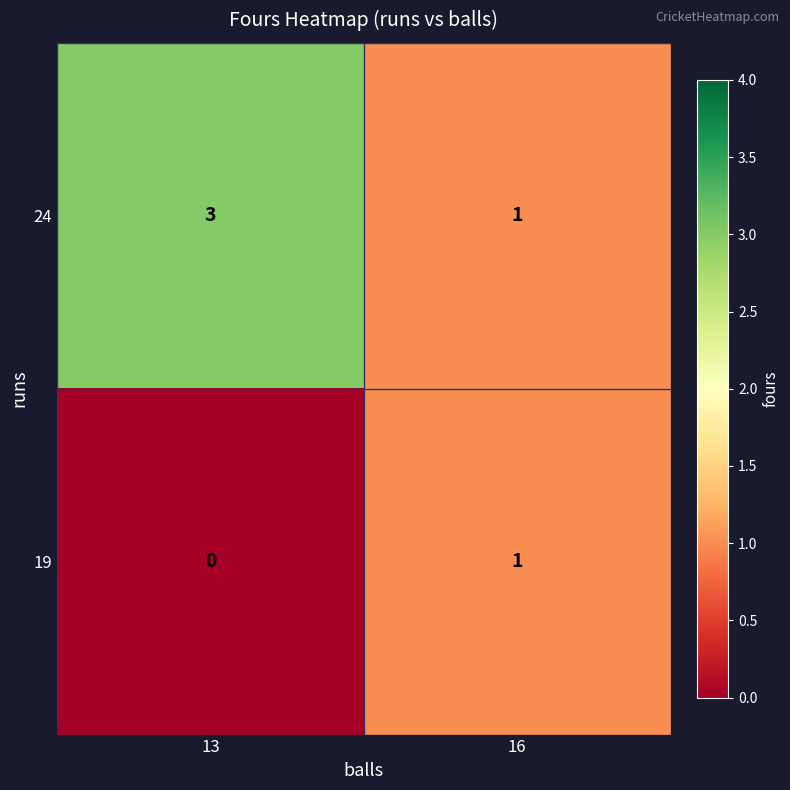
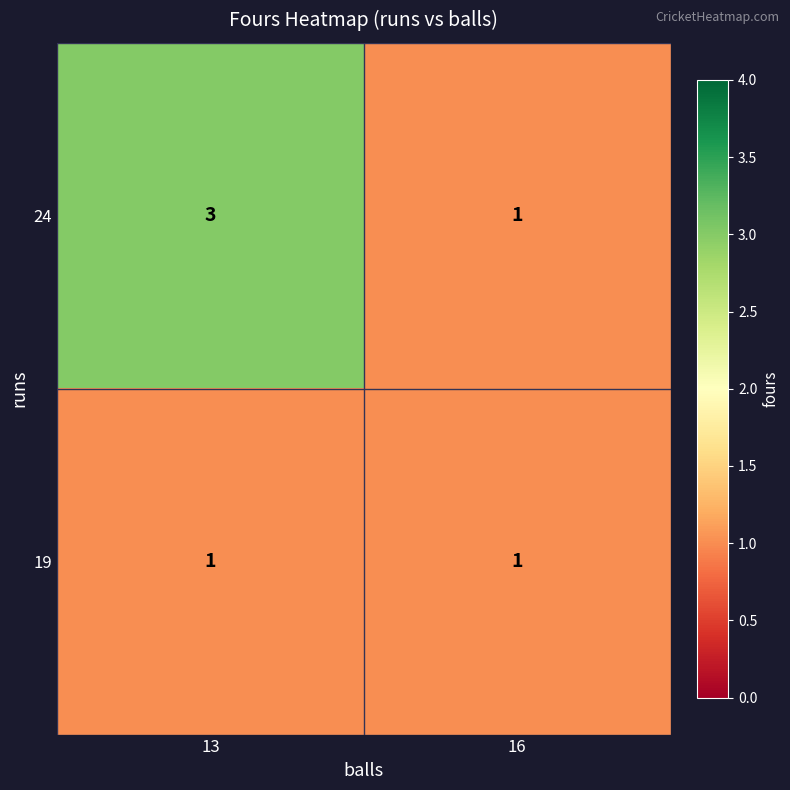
19, 13: 0 -> 1
